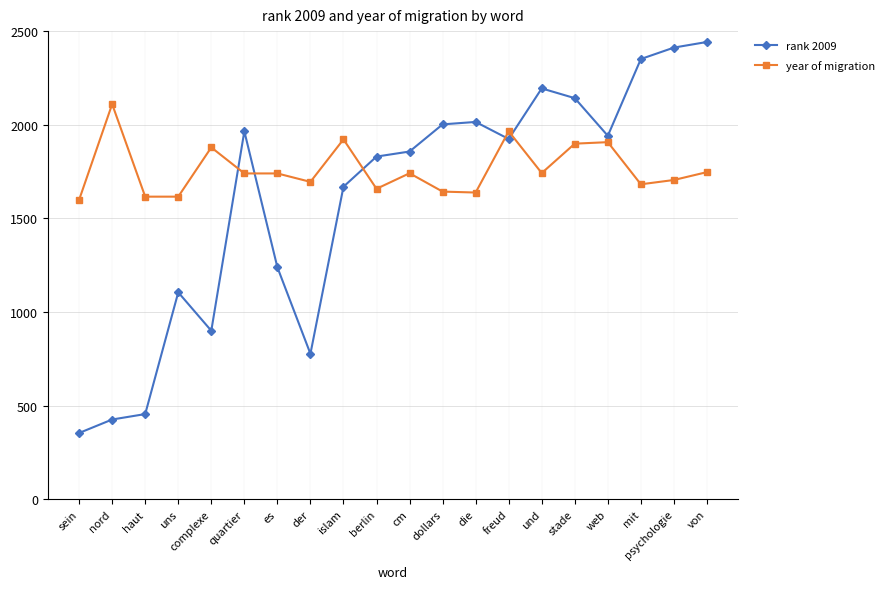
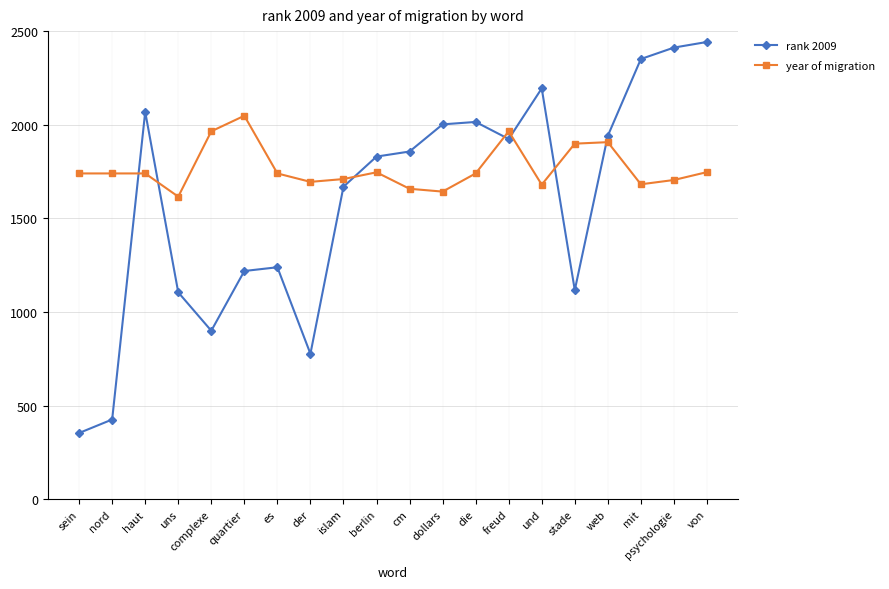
year of migration, sein: 1600 -> 1740
year of migration, nord: 2110 -> 1740
rank 2009, haut: 460 -> 2070
year of migration, haut: 1620 -> 1740
year of migration, complexe: 1880 -> 1970
rank 2009, quartier: 1970 -> 1220
year of migration, quartier: 1740 -> 2050
year of migration, islam: 1920 -> 1710
year of migration, berlin: 1660 -> 1750
year of migration, cm: 1740 -> 1660
year of migration, die: 1640 -> 1740
year of migration, und: 1740 -> 1680
rank 2009, stade: 2140 -> 1120
